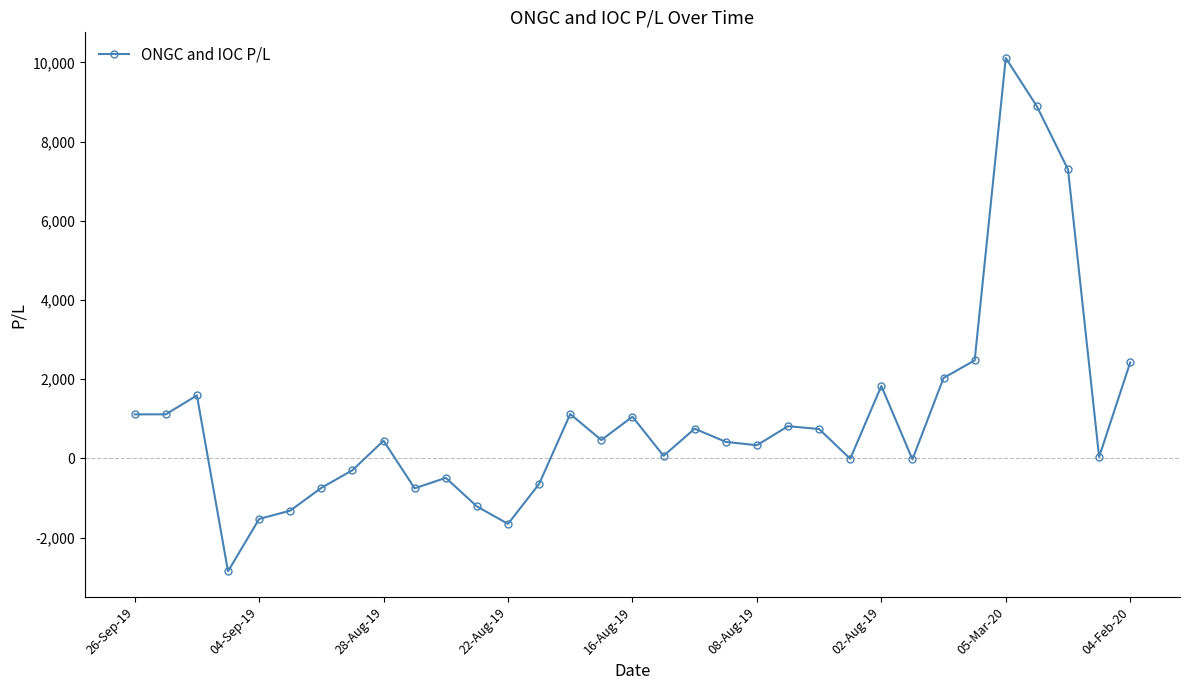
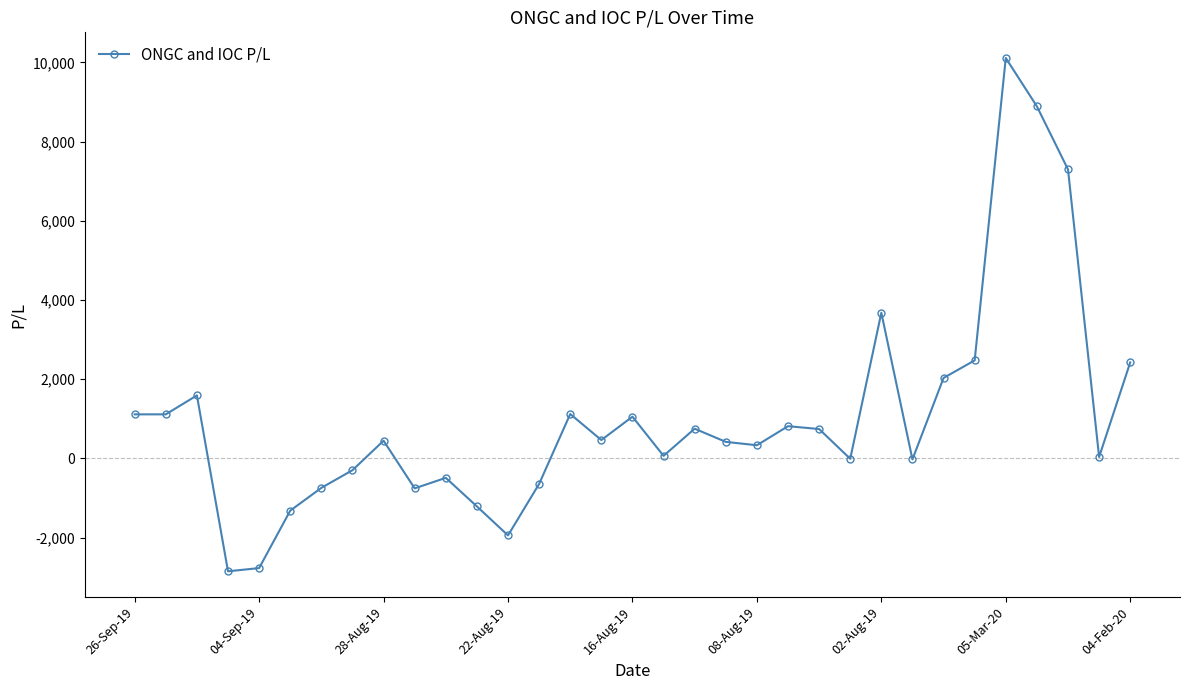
04-Sep-19: -1,500 -> -2,800
22-Aug-19: -1,700 -> -1,900
02-Aug-19: 1,800 -> 3,700
